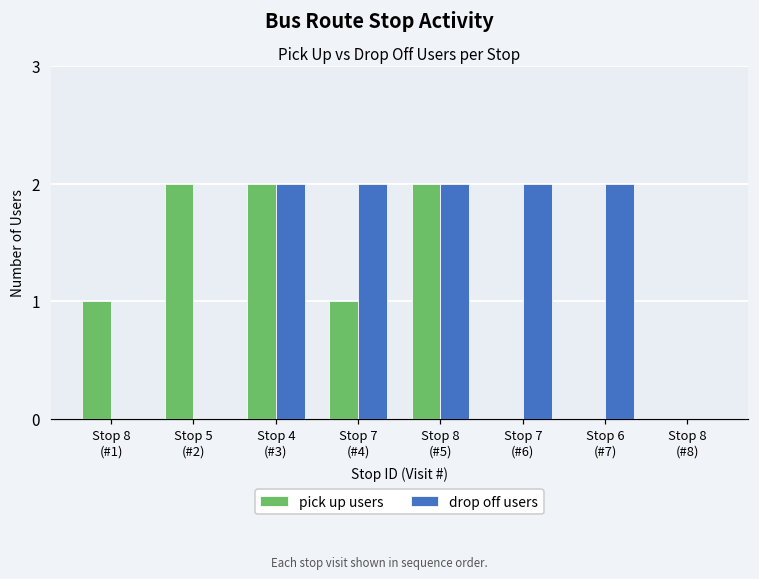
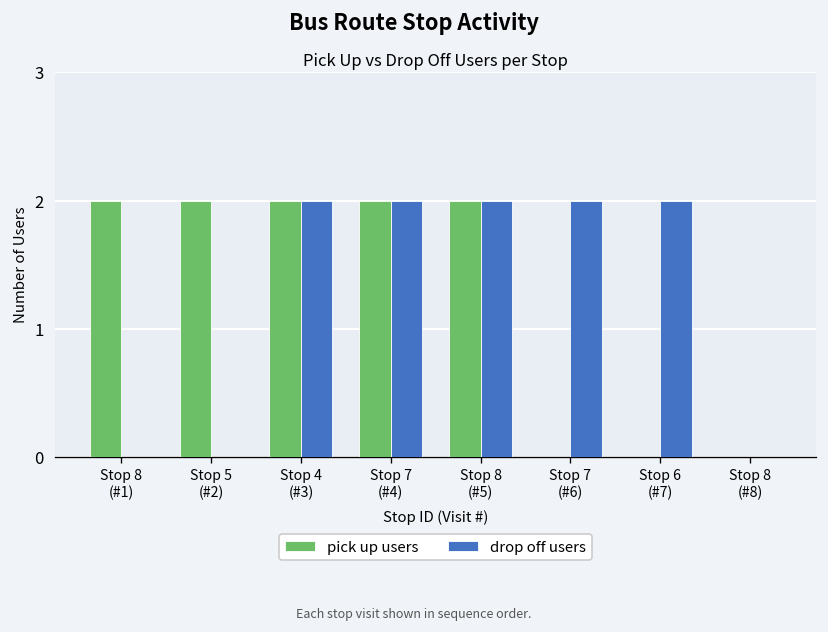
pick up users, Stop 8 (#1): 1 -> 2
pick up users, Stop 7 (#4): 1 -> 2
